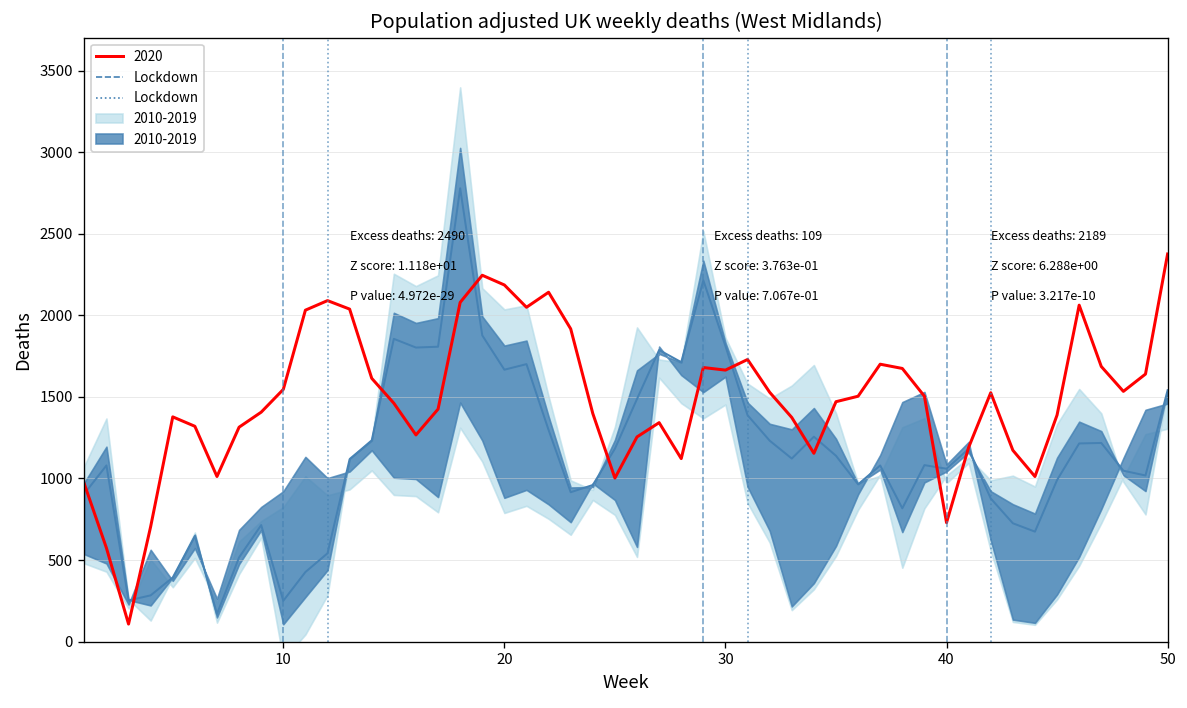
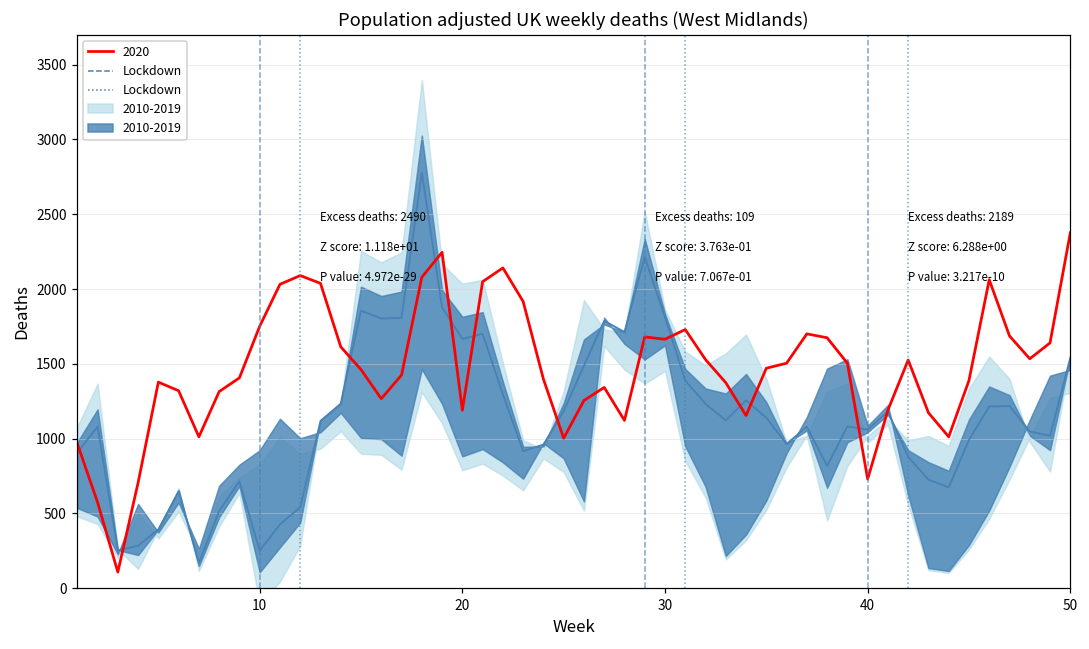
2020, 10: 1550 -> 1750
2020, 20: 2190 -> 1190
